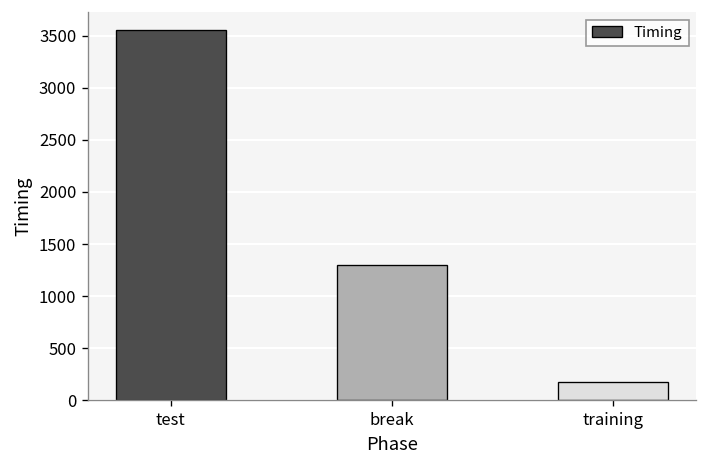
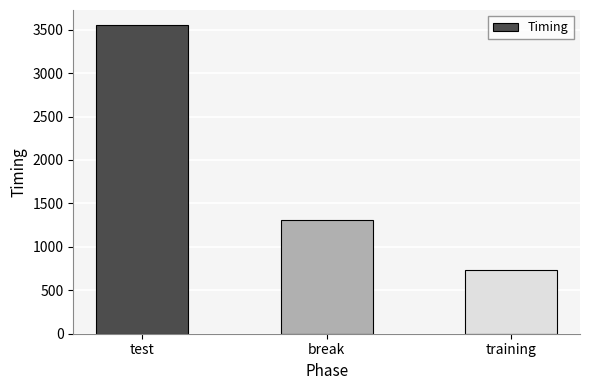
training: 200 -> 700
